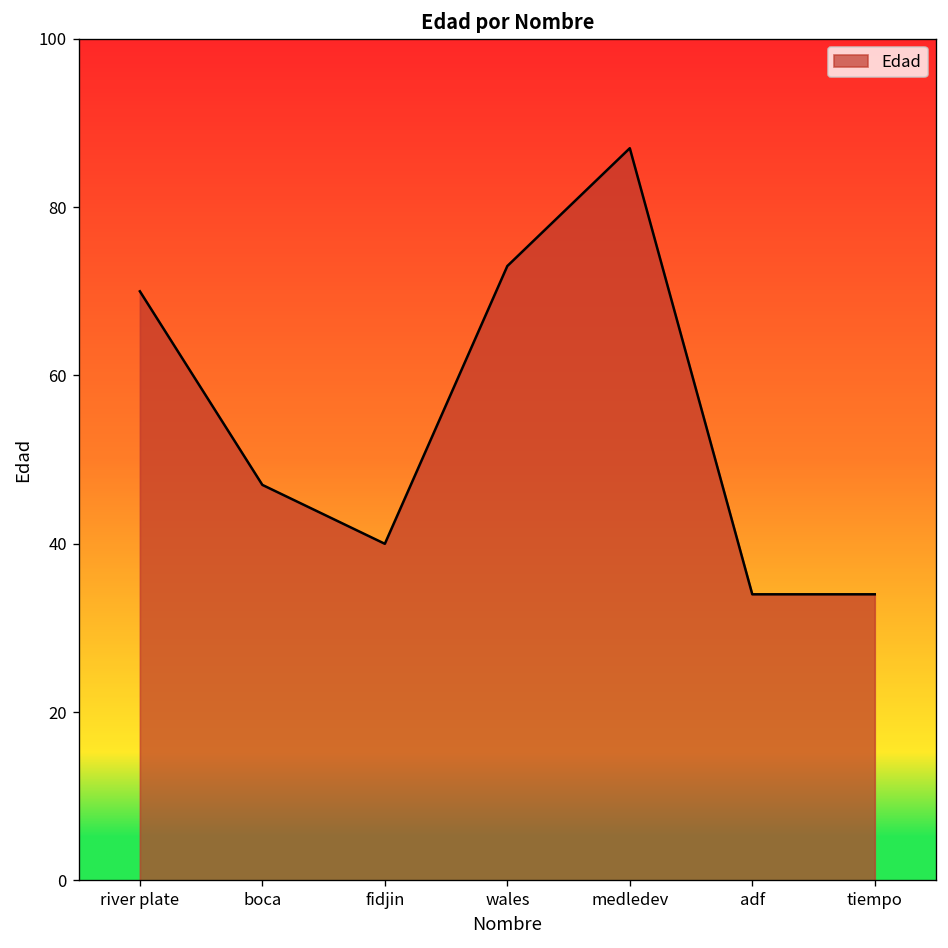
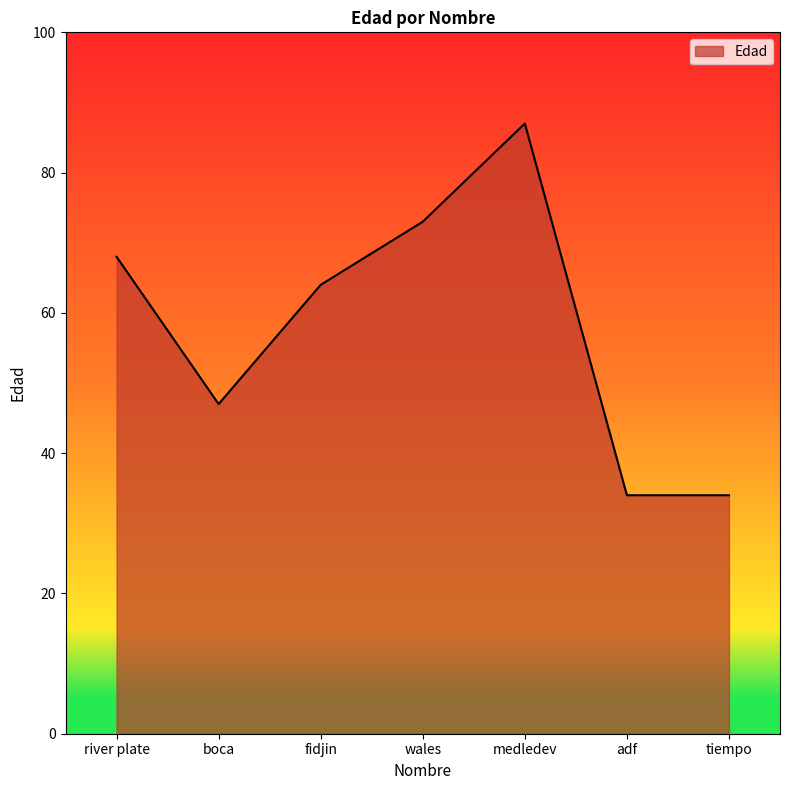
river plate: 70 -> 68
fidjin: 40 -> 64
